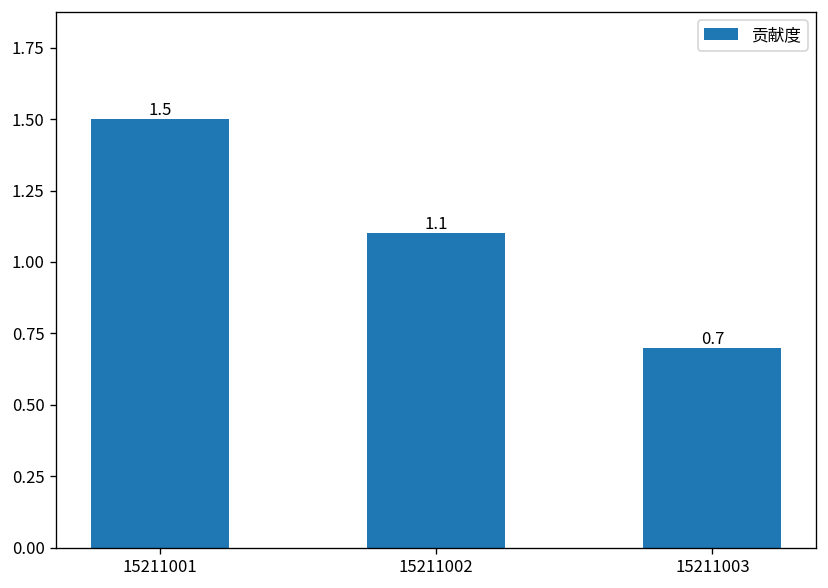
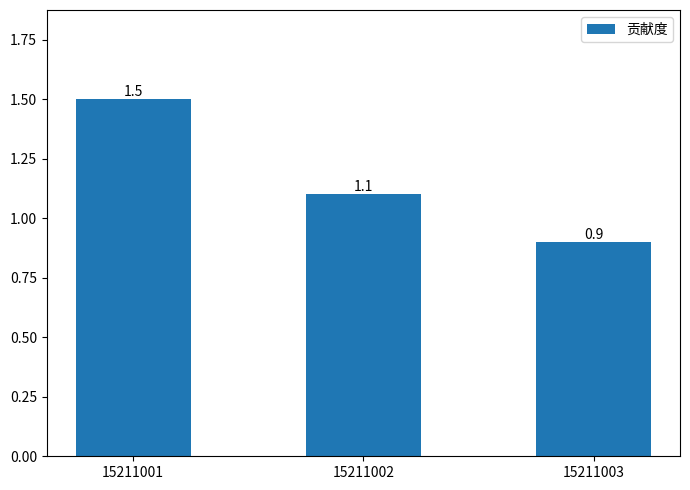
15211003: 0.7 -> 0.9
